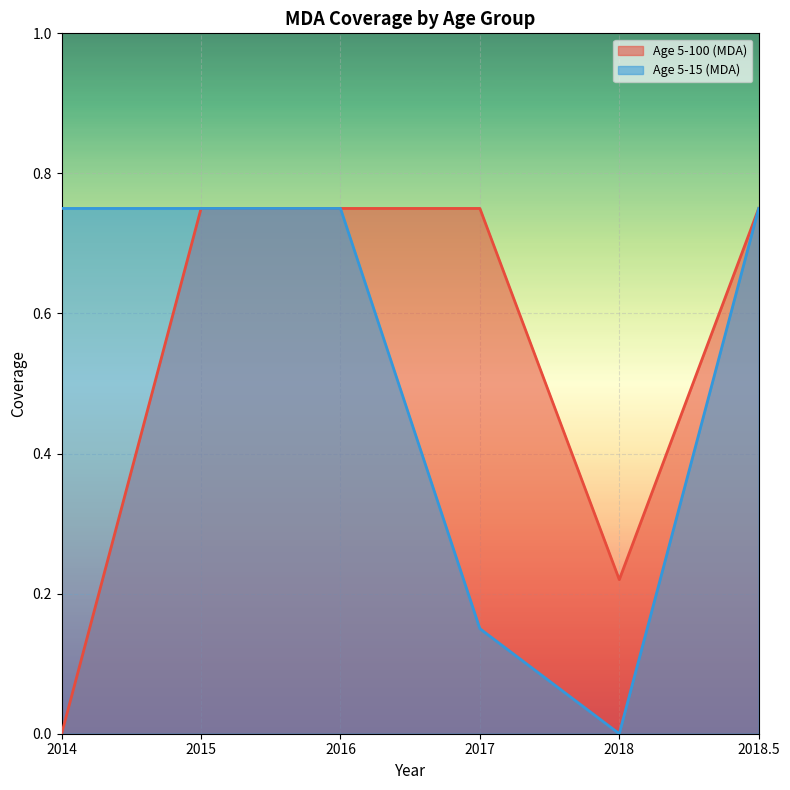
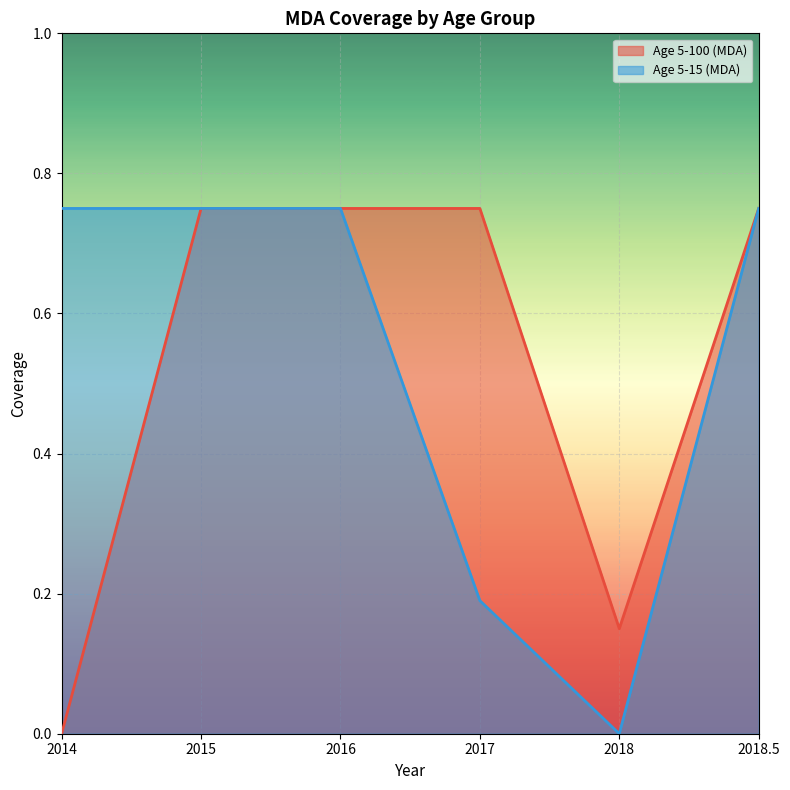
Age 5-15 (MDA), 2017: 0.15 -> 0.19
Age 5-100 (MDA), 2018: 0.22 -> 0.15
